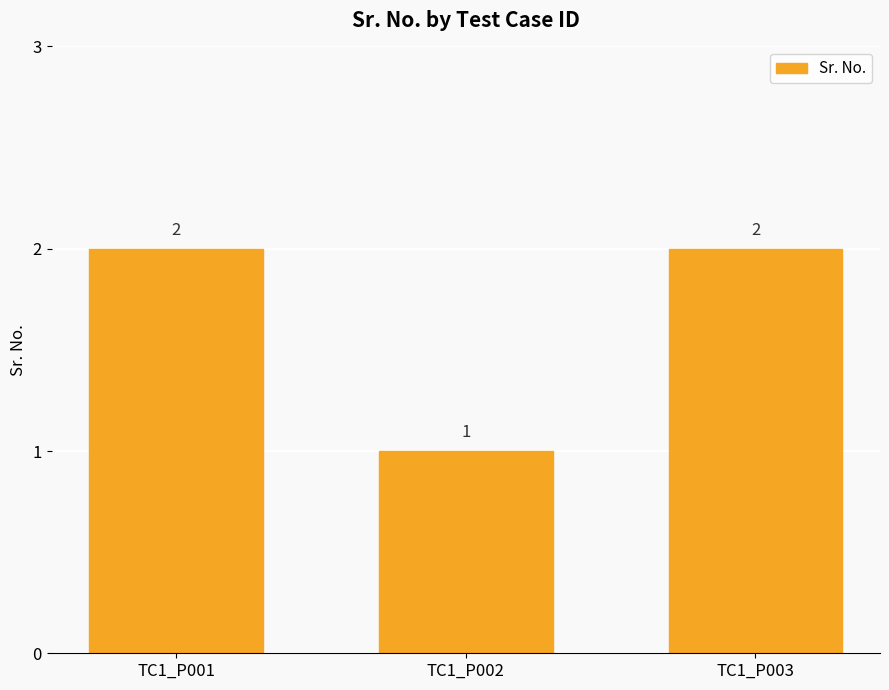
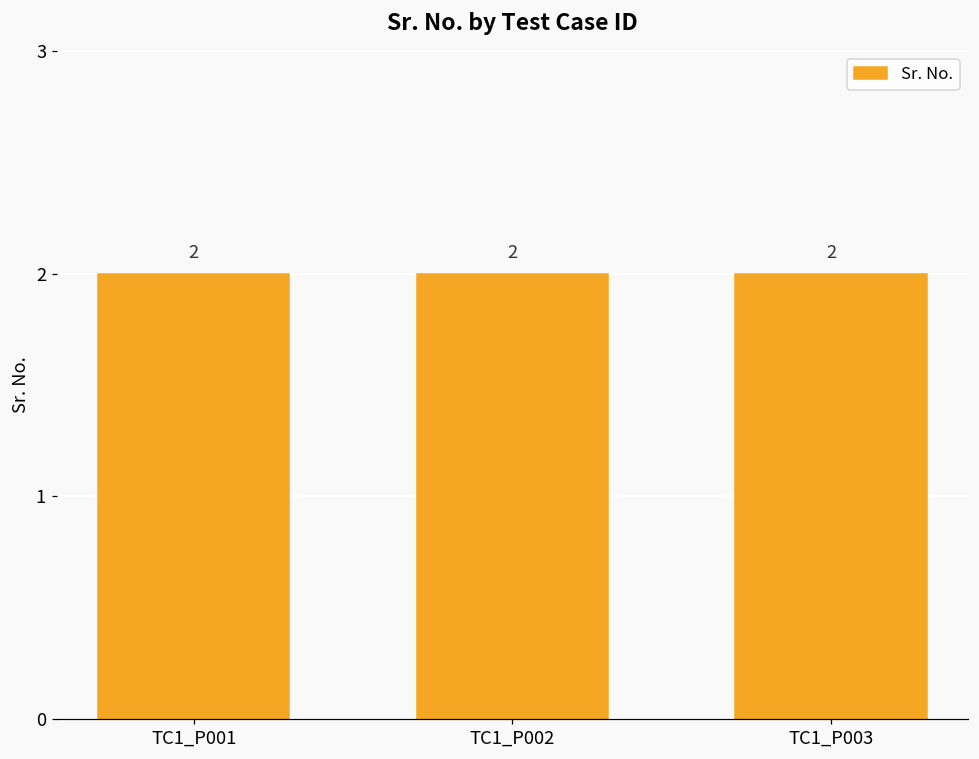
TC1_P002: 1 -> 2
